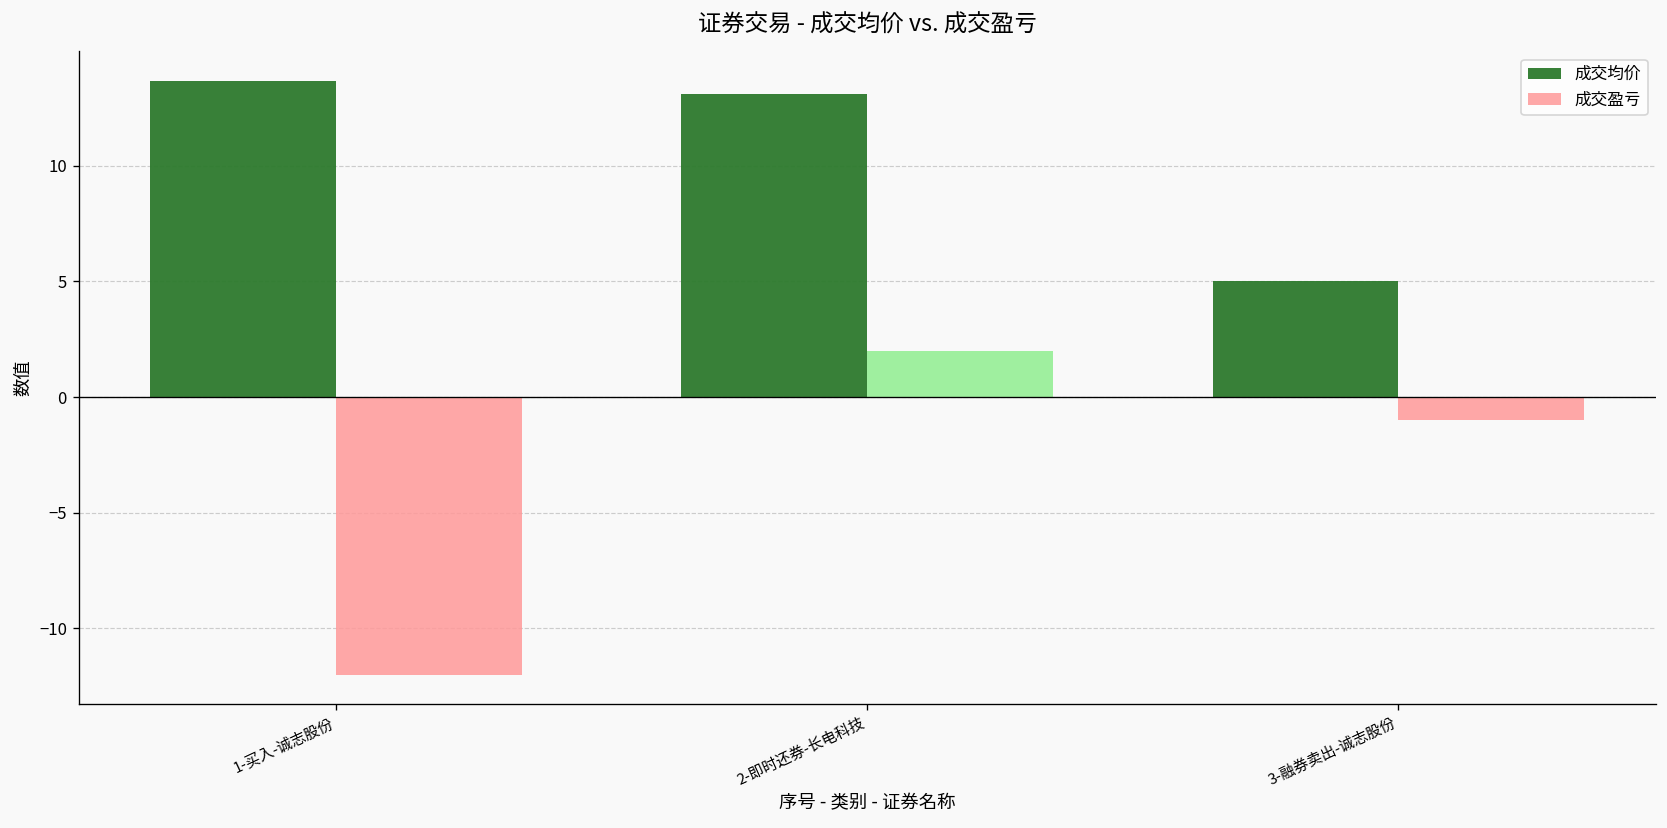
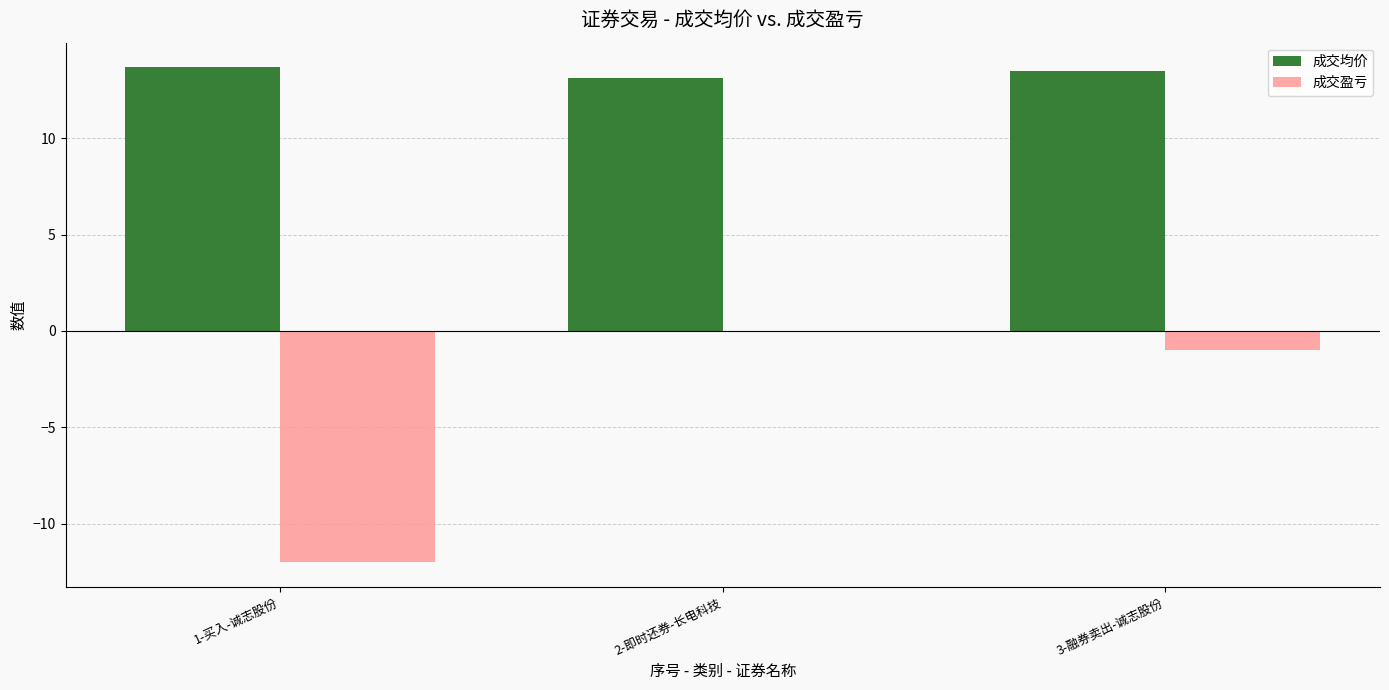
成交盈亏, 2-即时还券-长电科技: 2 -> 0
成交均价, 3-融券卖出-诚志股份: 5.0 -> 13.5
